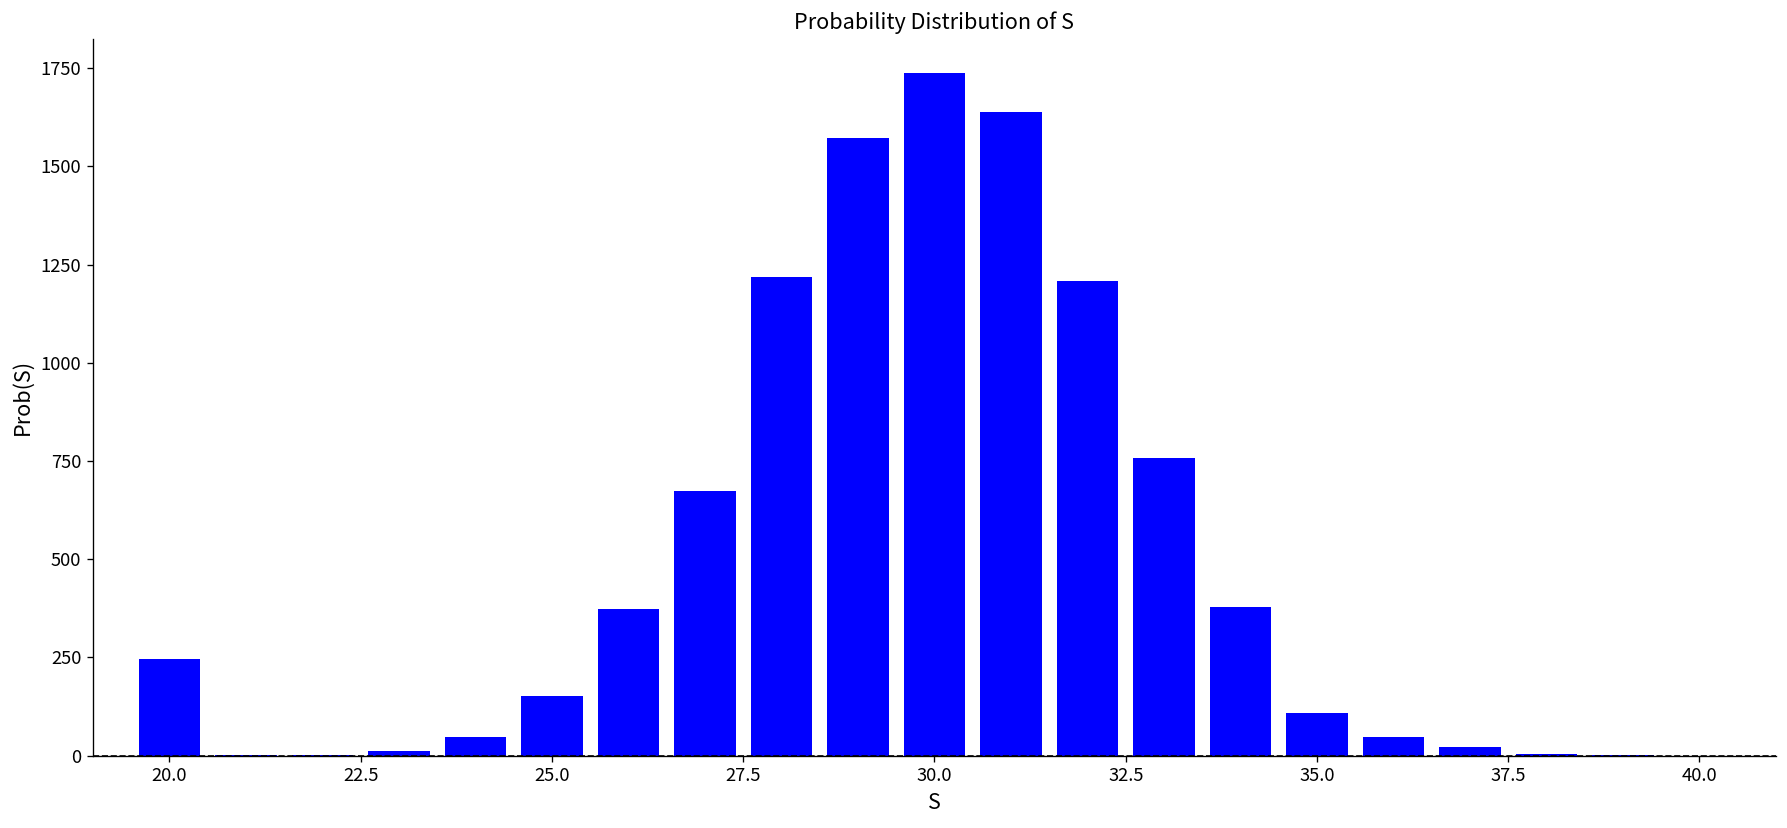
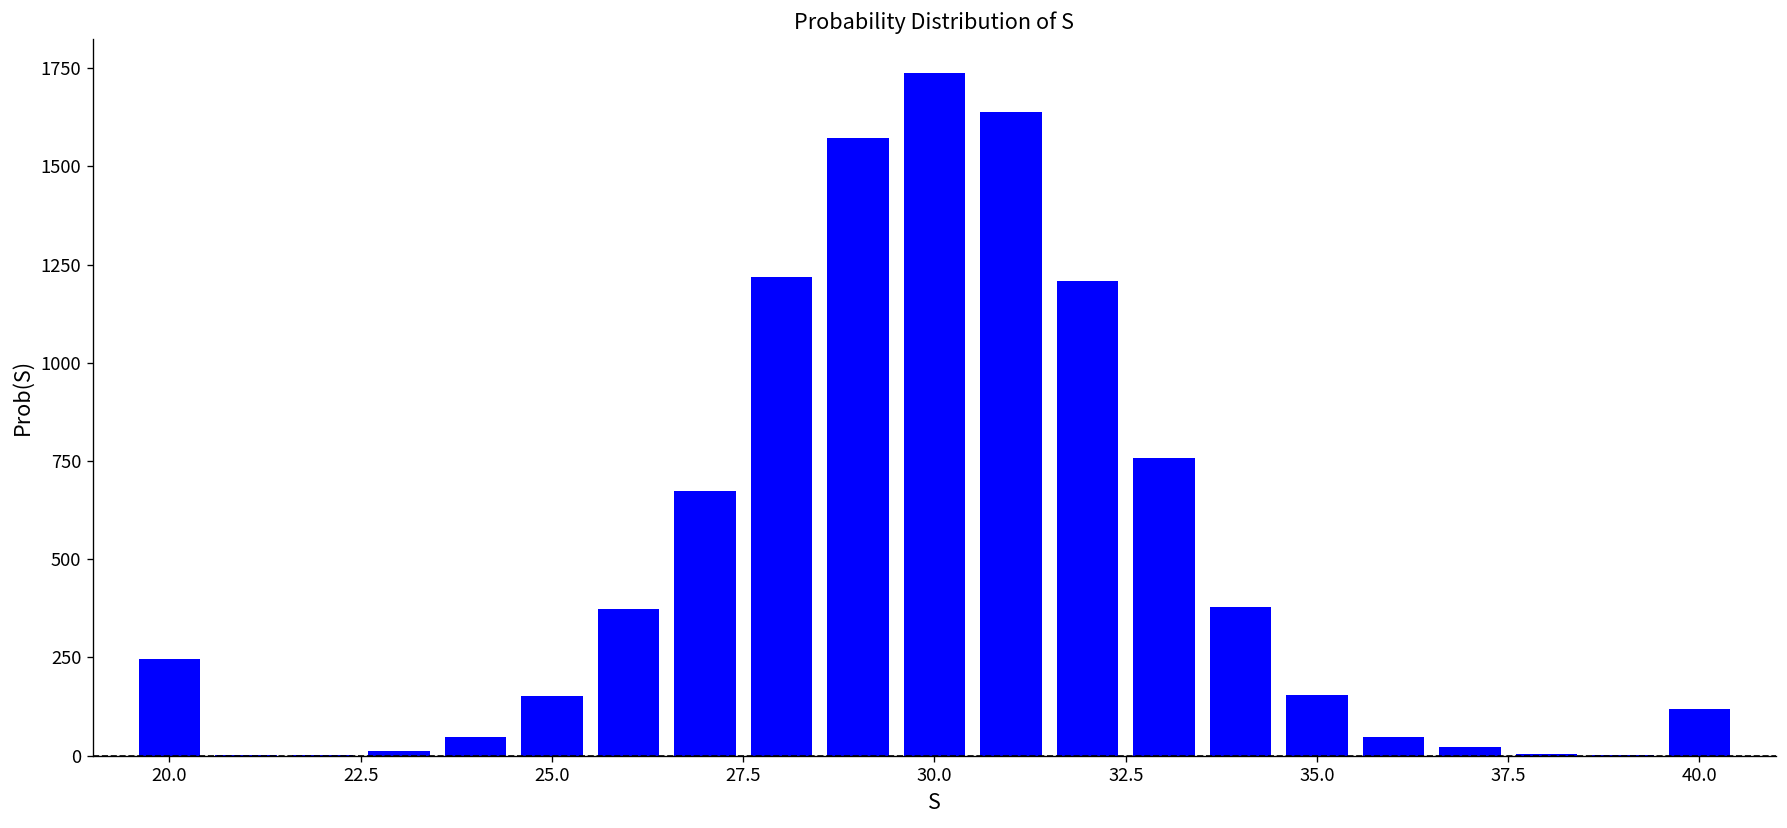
35.0: 110 -> 160
40.0: 0 -> 120
